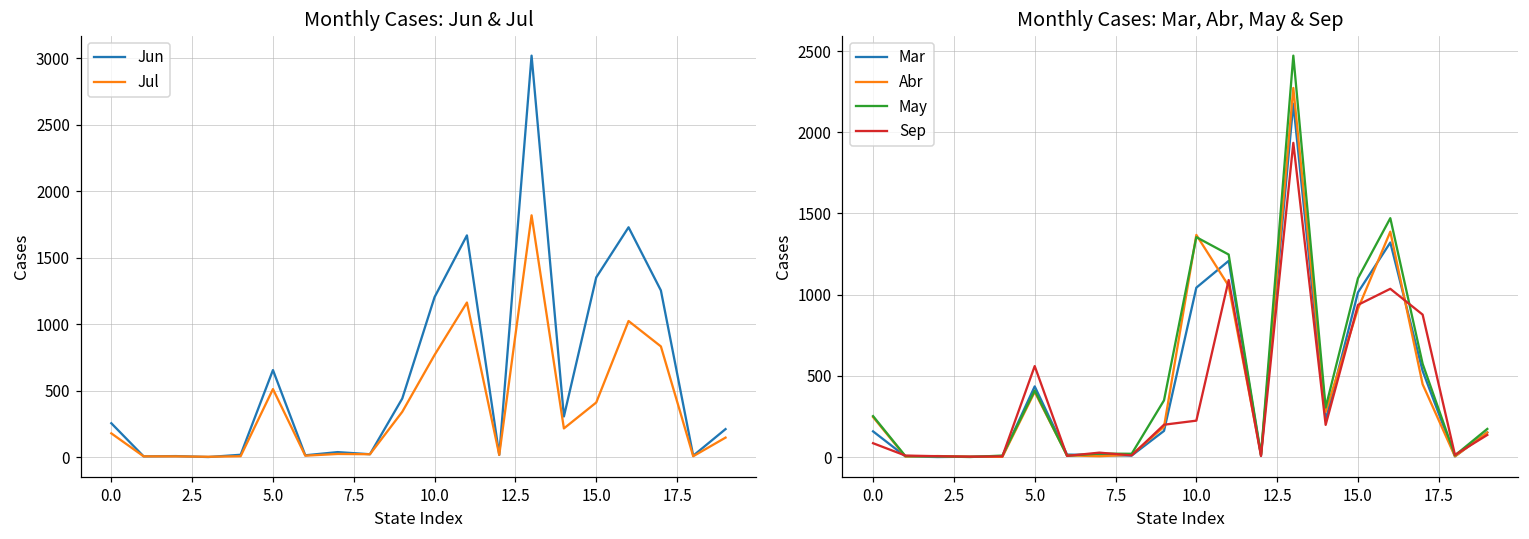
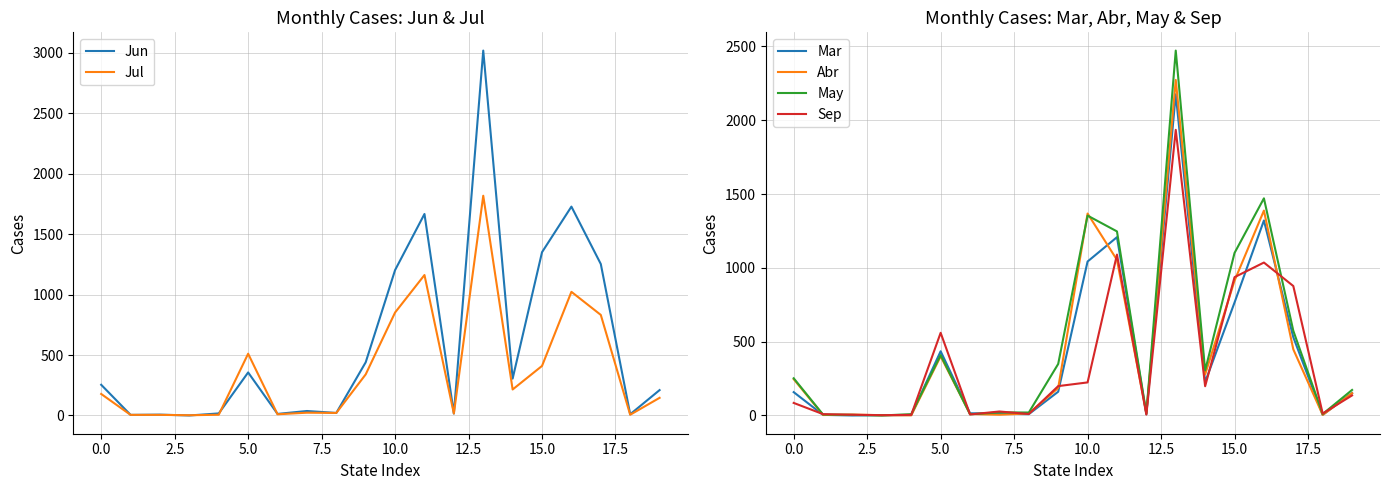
Monthly Cases: Jun & Jul, Jun, 5.0: 650 -> 360
Monthly Cases: Jun & Jul, Jul, 10.0: 770 -> 850
Monthly Cases: Mar, Abr, May & Sep, Mar, 15.0: 1010 -> 770
